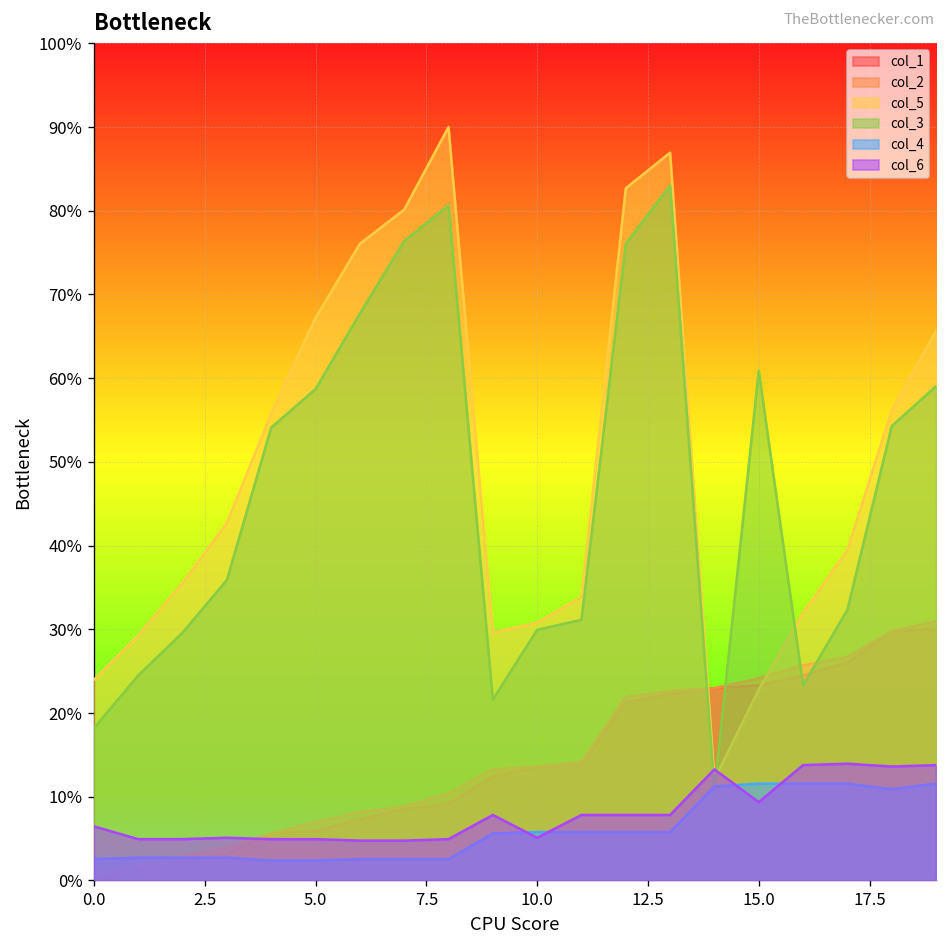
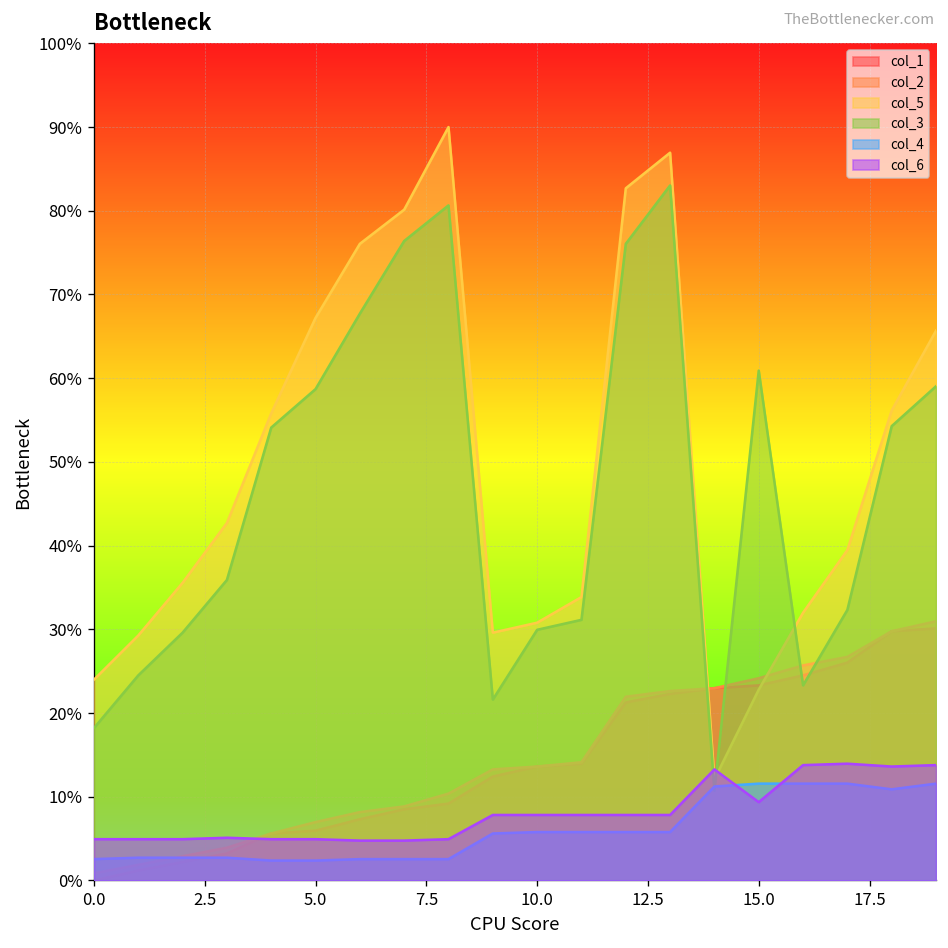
col_6, 0.0: 6% -> 5%
col_6, 10.0: 5% -> 8%
